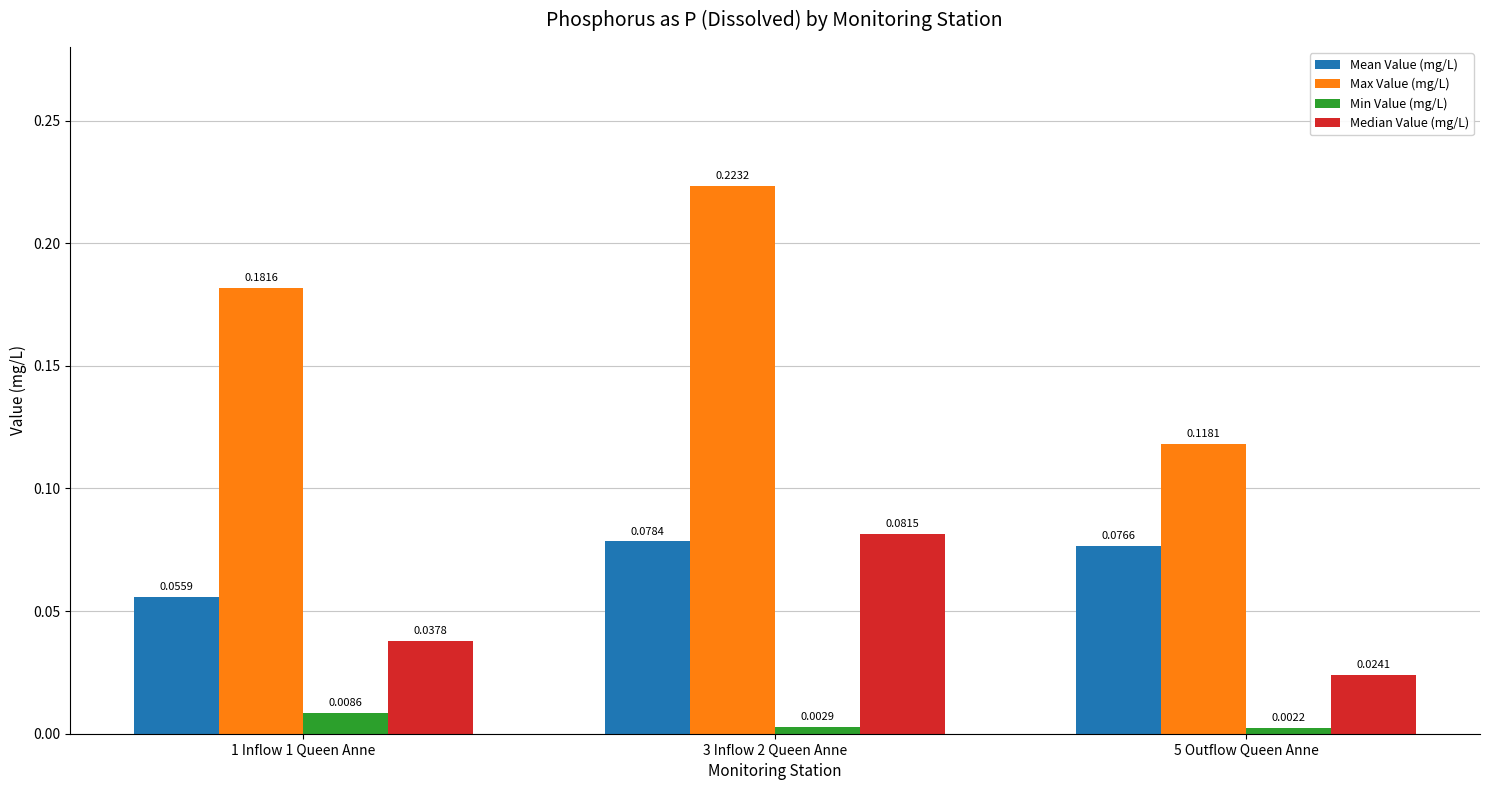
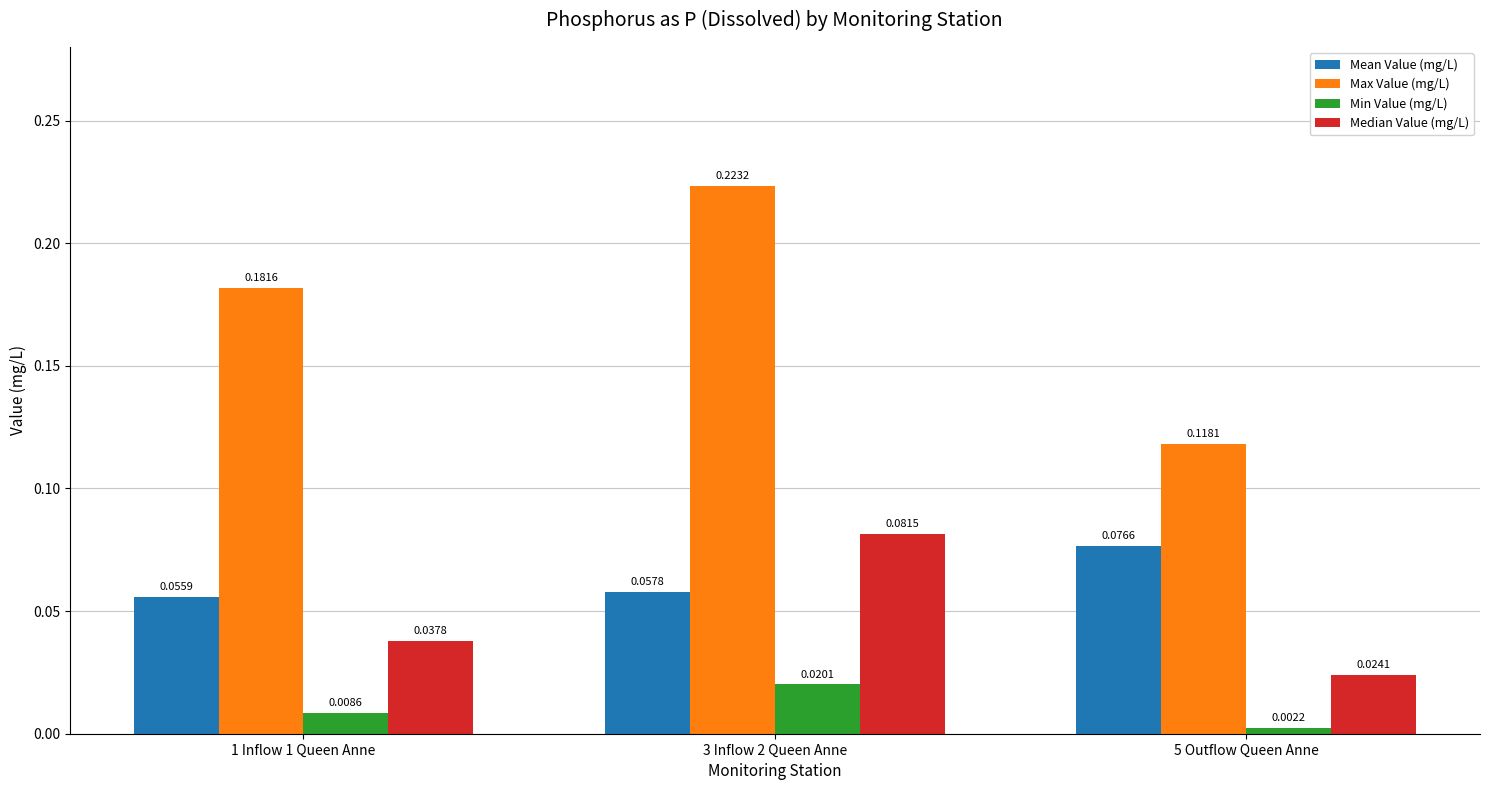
Mean Value (mg/L), 3 Inflow 2 Queen Anne: 0.0784 -> 0.0578
Min Value (mg/L), 3 Inflow 2 Queen Anne: 0.0029 -> 0.0201
